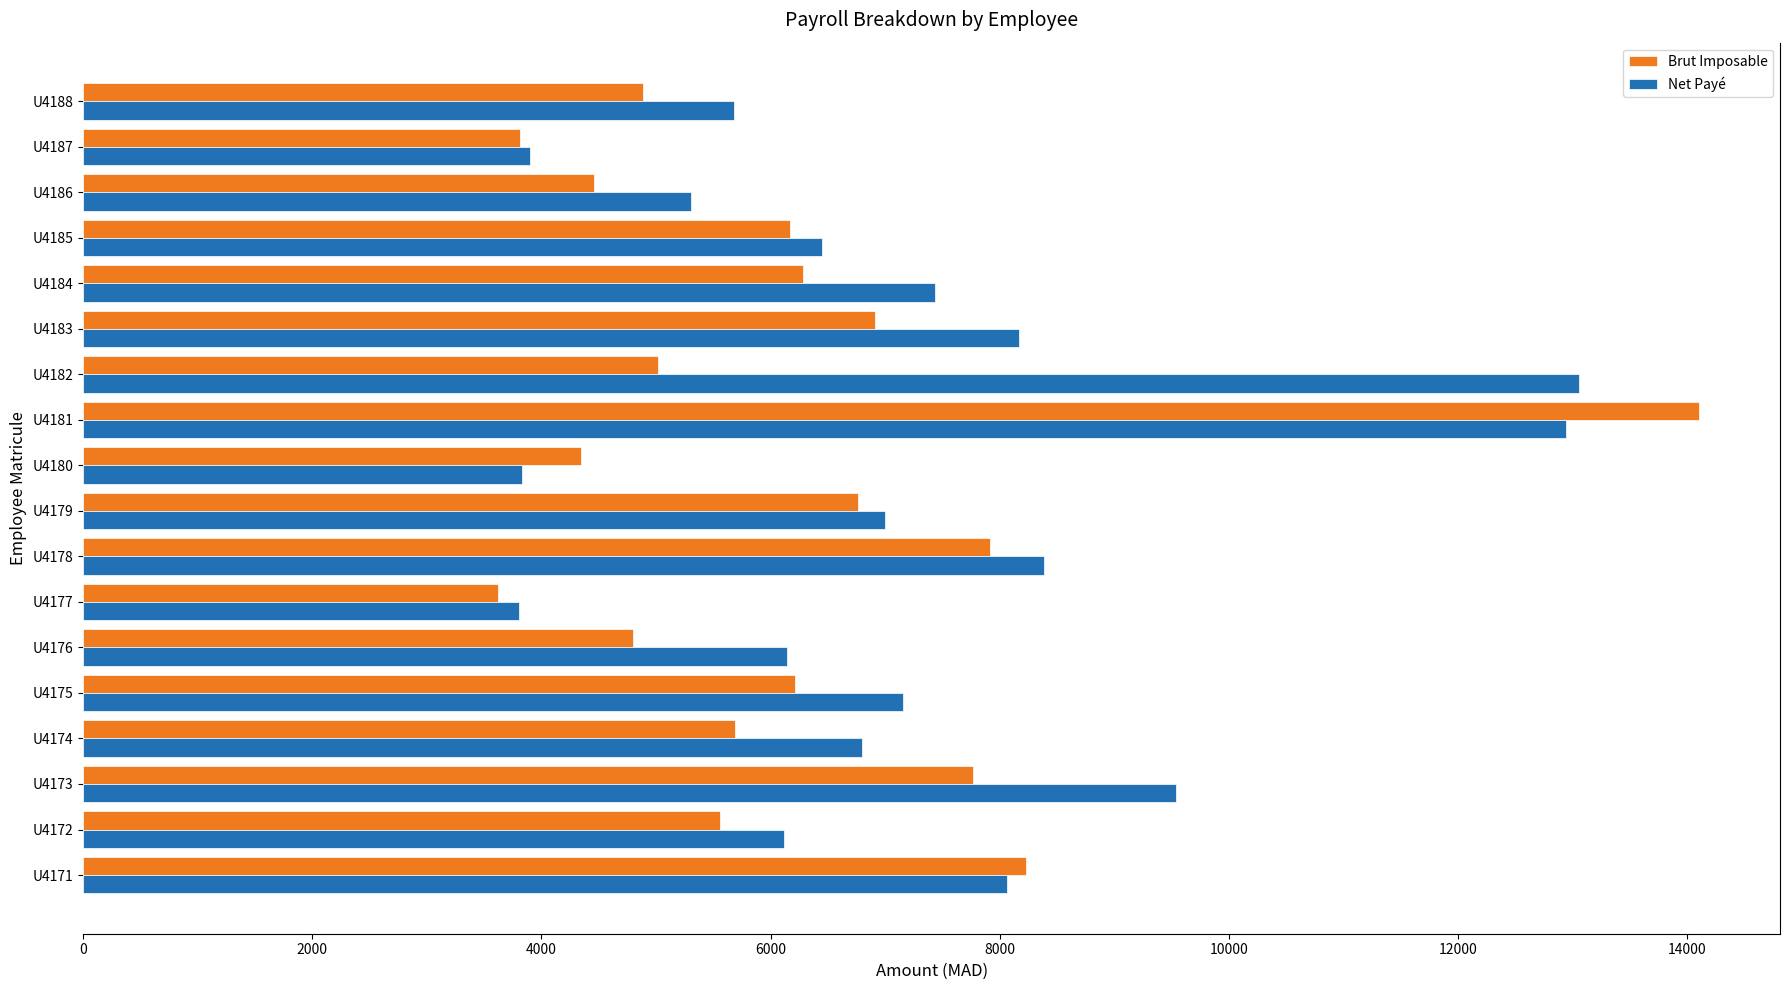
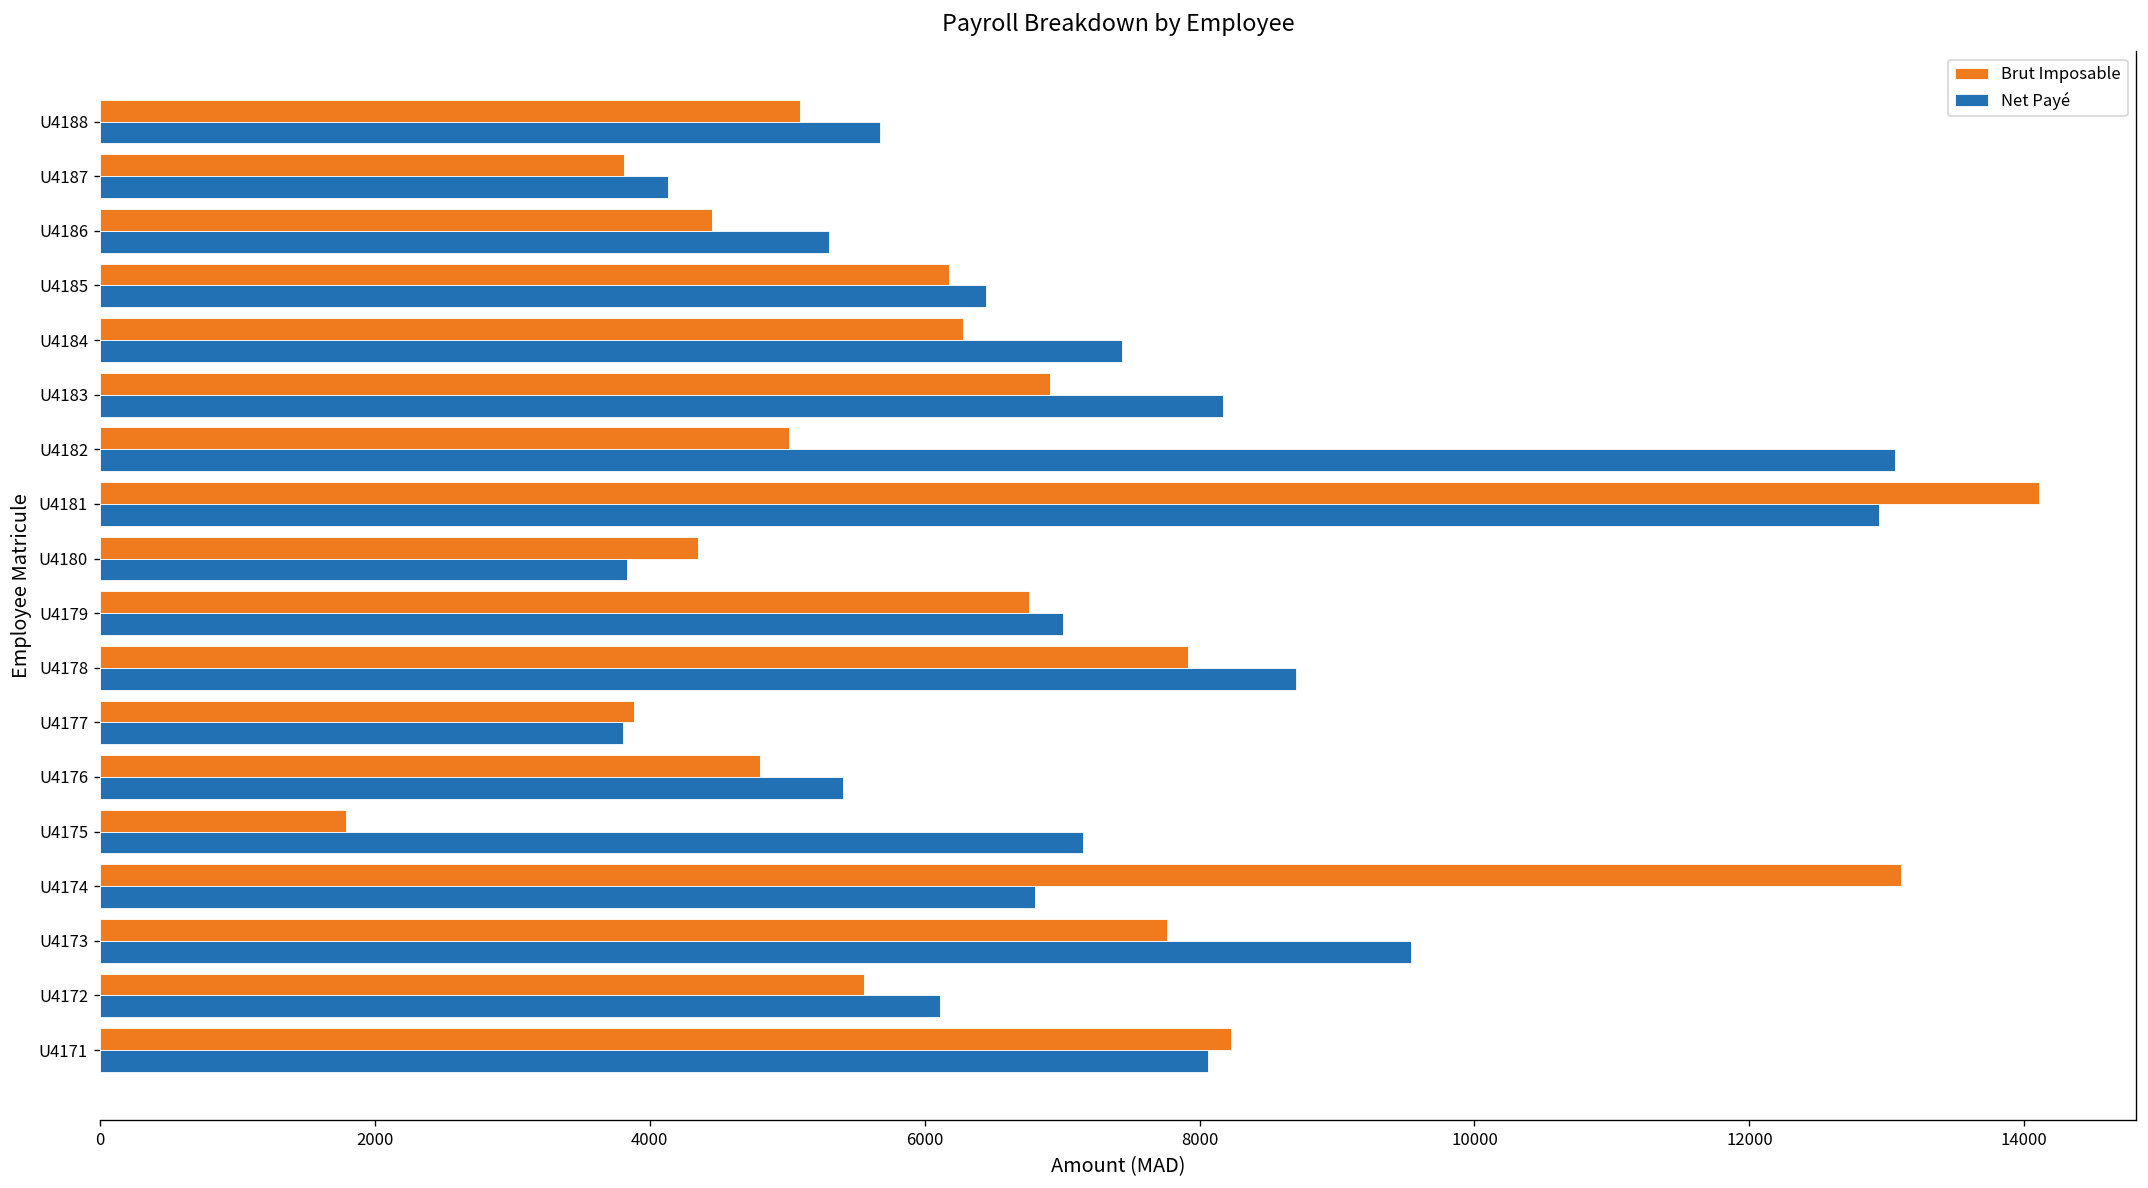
Brut Imposable, U4188: 4890 -> 5090
Net Payé, U4187: 3900 -> 4140
Net Payé, U4178: 8390 -> 8700
Brut Imposable, U4177: 3630 -> 3880
Net Payé, U4176: 6140 -> 5410
Brut Imposable, U4175: 6210 -> 1790
Brut Imposable, U4174: 5690 -> 13110
